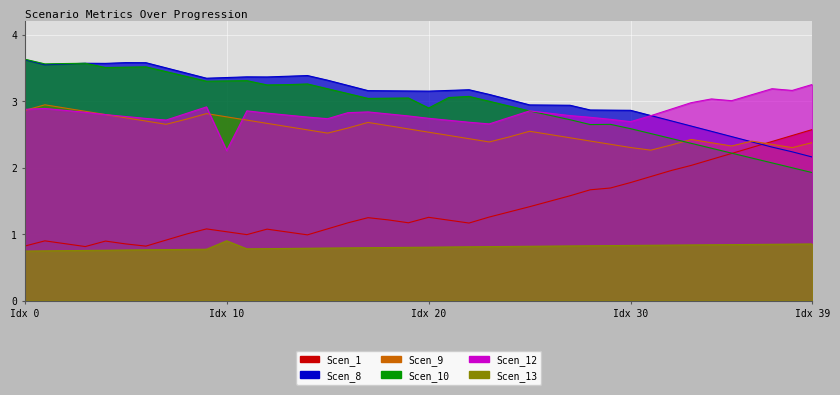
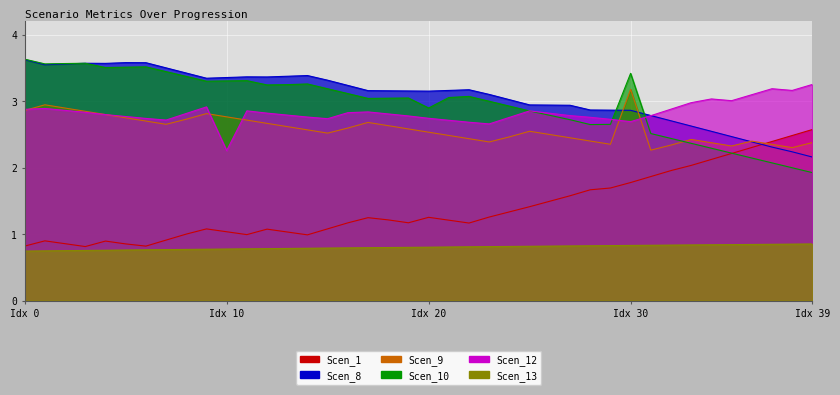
Scen_13, Idx 10: 0.9 -> 0.8
Scen_9, Idx 30: 2.3 -> 3.2
Scen_10, Idx 30: 2.6 -> 3.4
